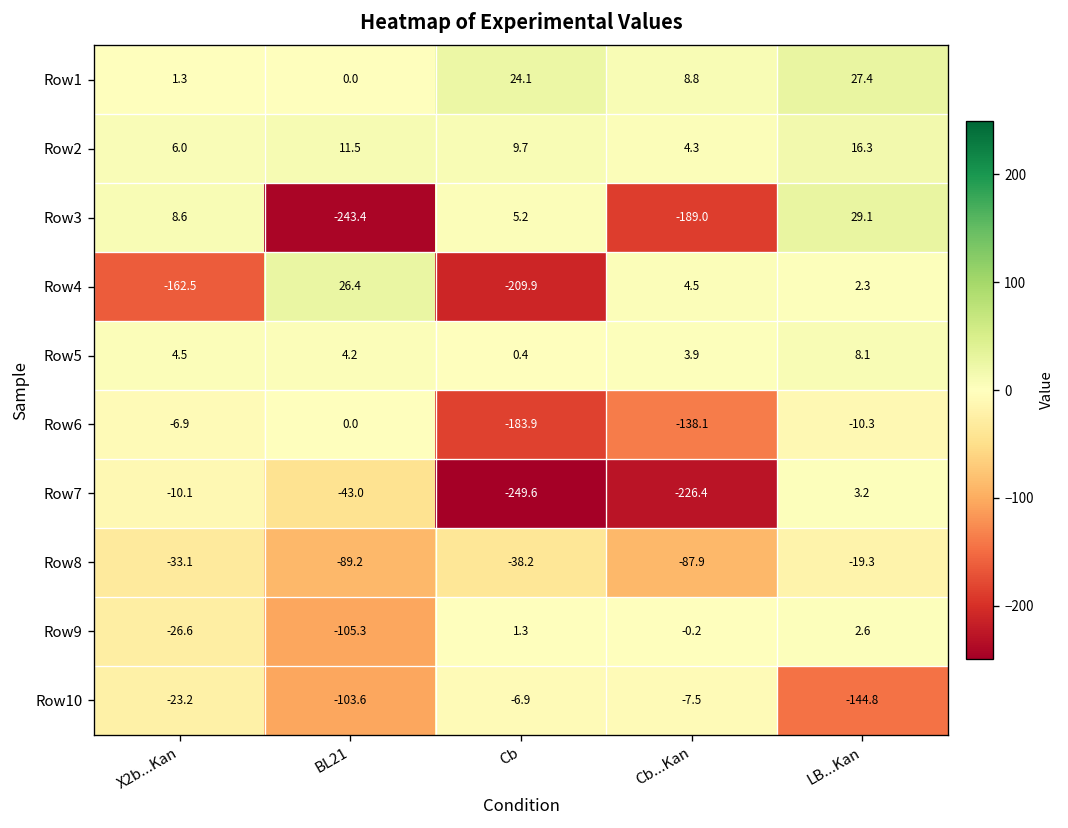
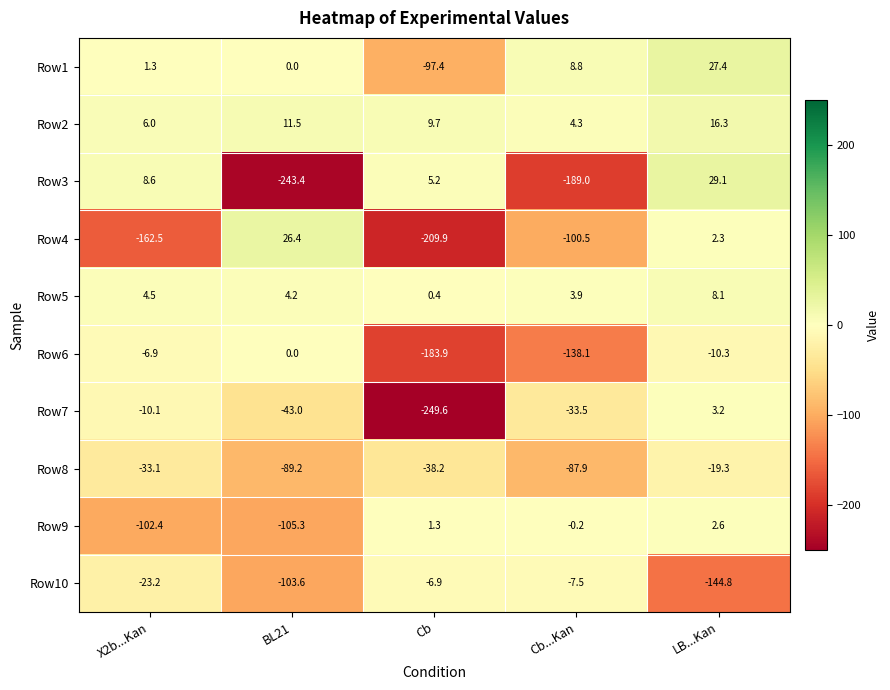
Row1, Cb: 24.1 -> -97.4
Row4, Cb...Kan: 4.5 -> -100.5
Row7, Cb...Kan: -226.4 -> -33.5
Row9, X2b...Kan: -26.6 -> -102.4
